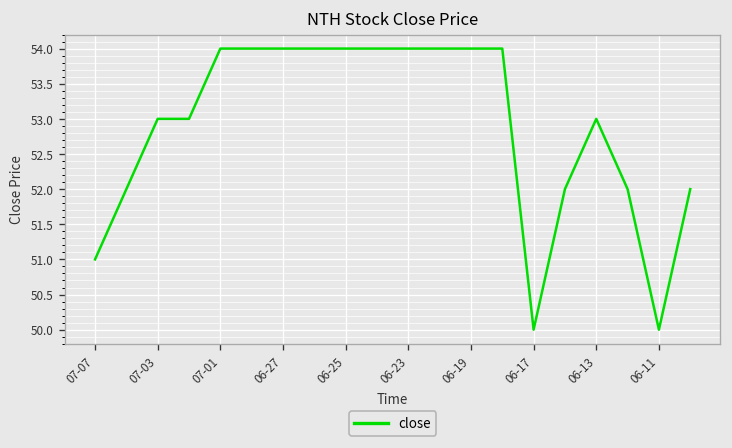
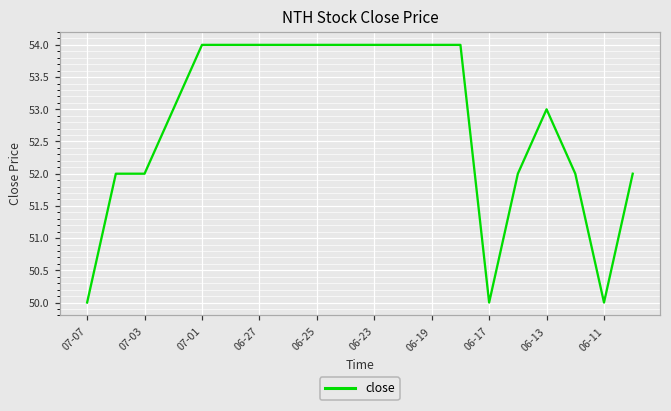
07-07: 51 -> 50
07-03: 53 -> 52
